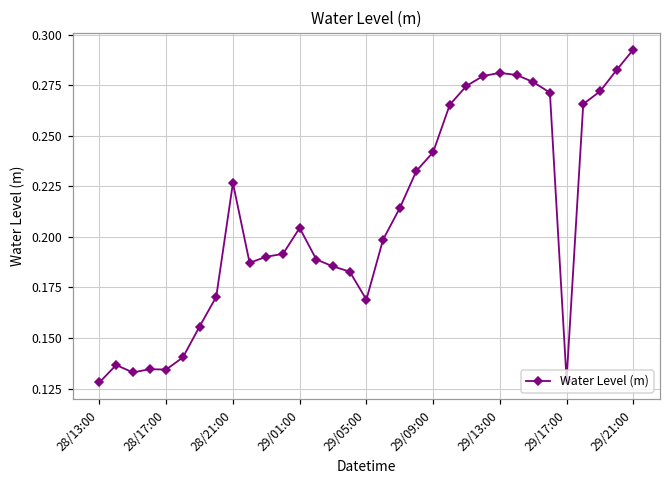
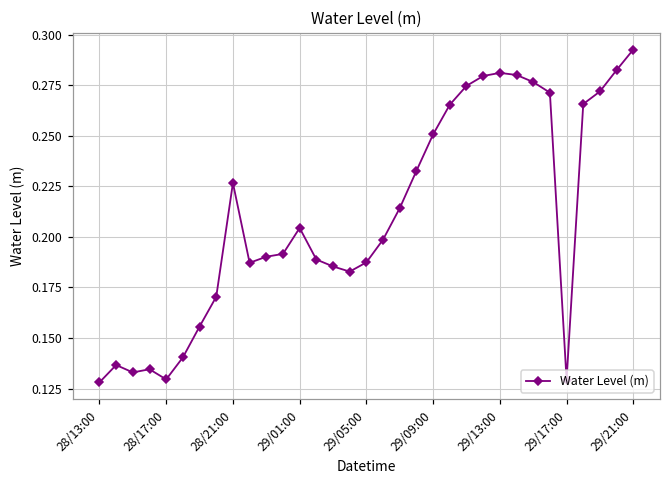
28/17:00: 0.134 -> 0.130
29/05:00: 0.169 -> 0.187
29/09:00: 0.242 -> 0.251
